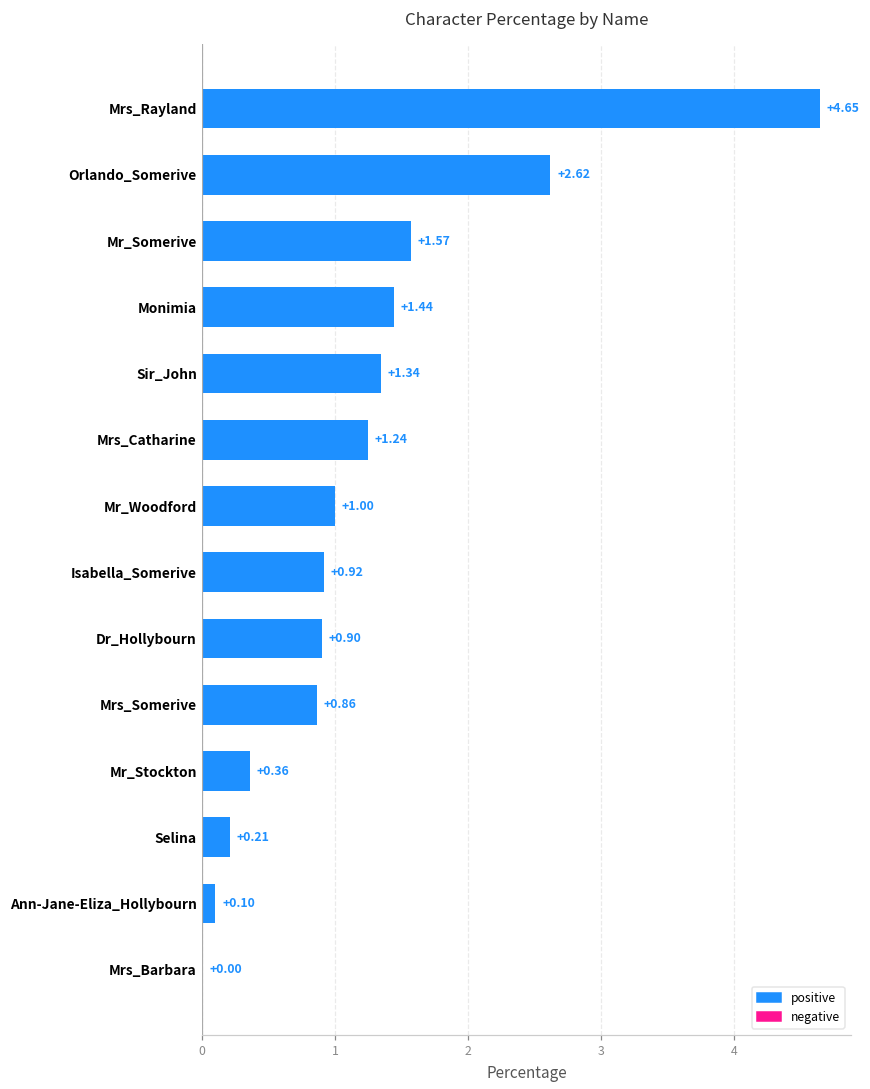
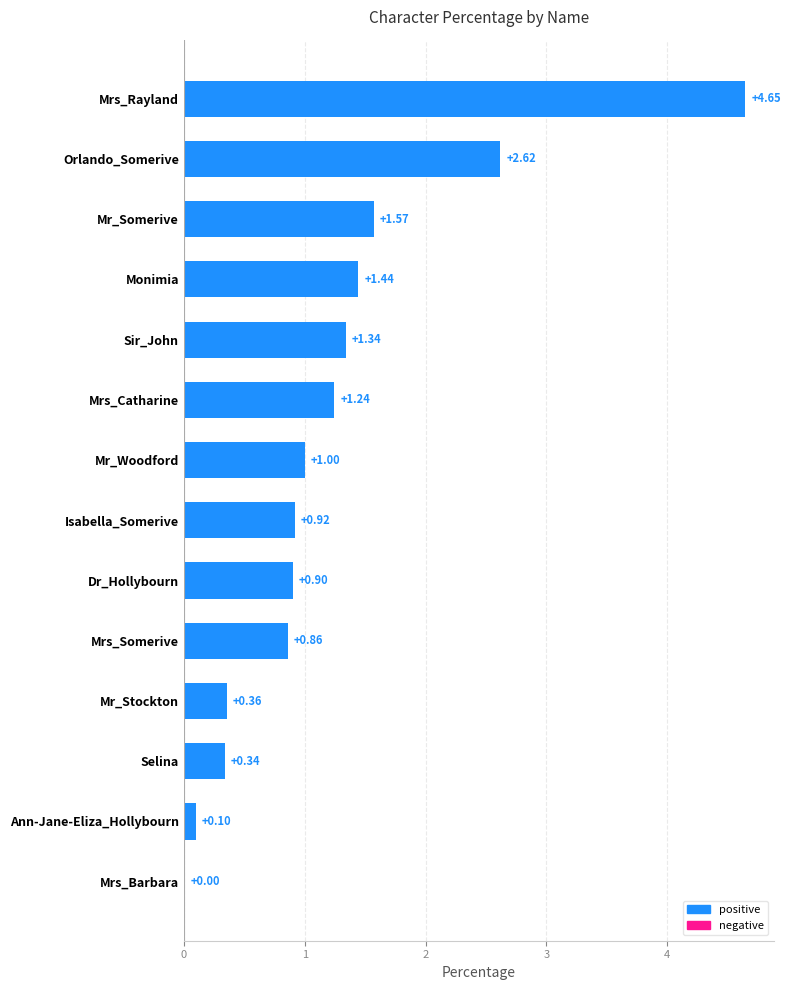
Selina: +0.21 -> +0.34
